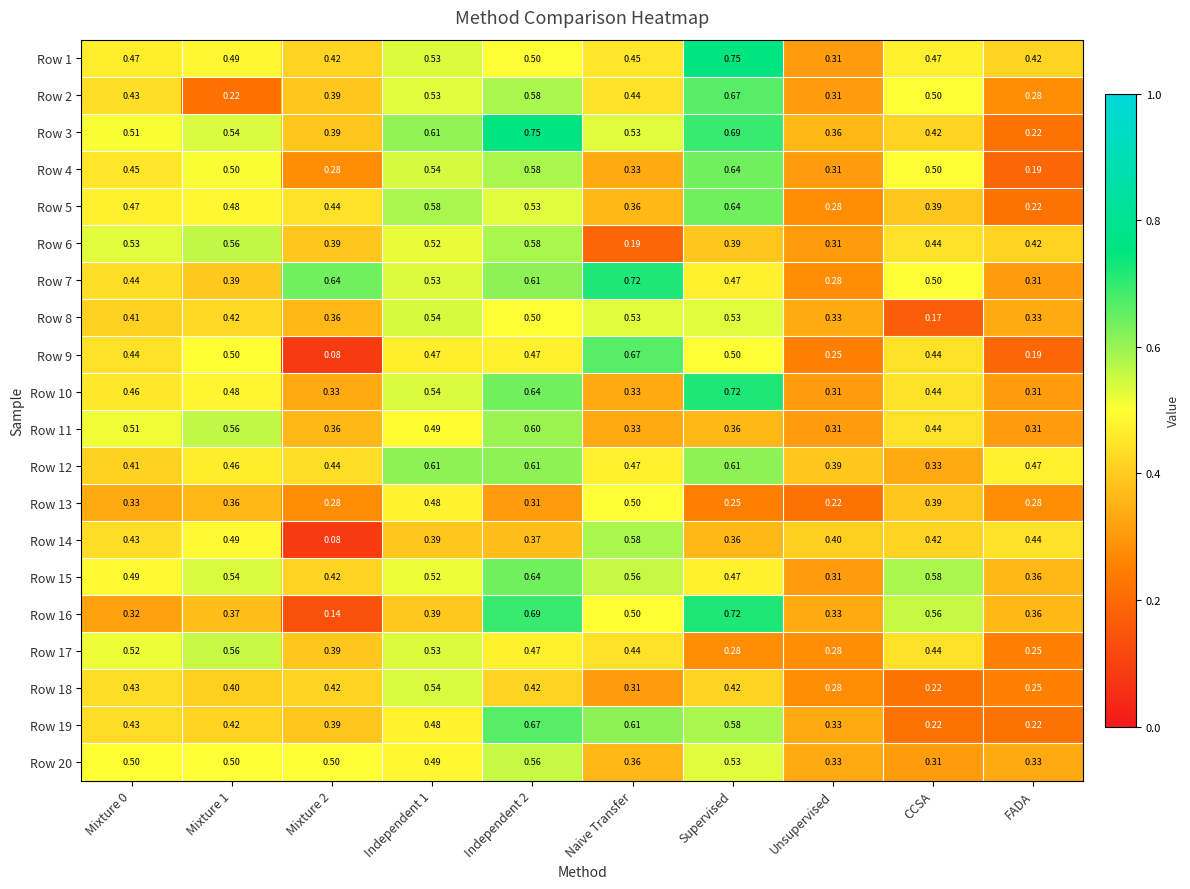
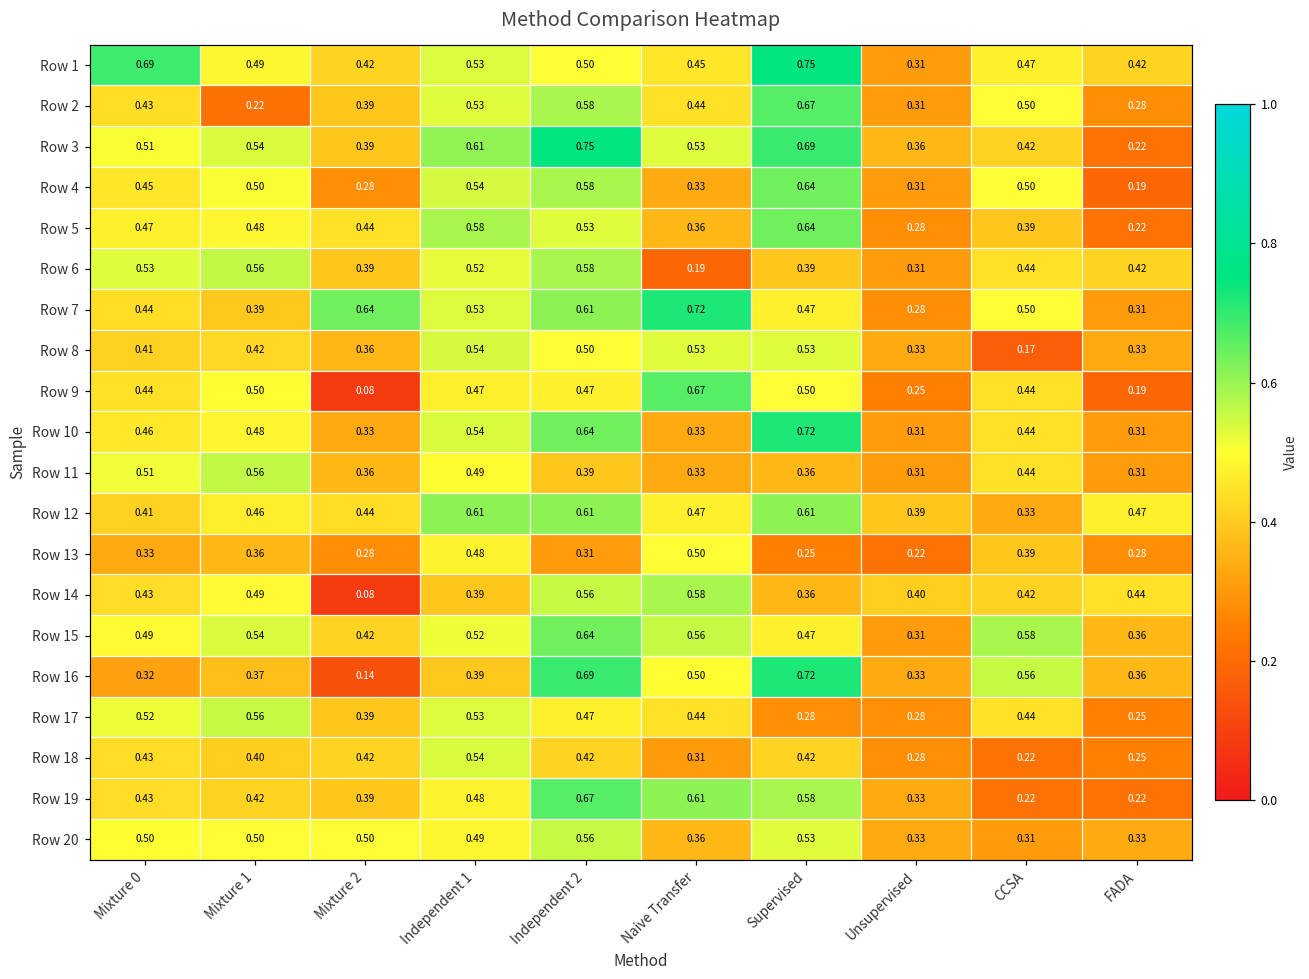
Row 1, Mixture 0: 0.47 -> 0.69
Row 11, Independent 2: 0.60 -> 0.39
Row 14, Independent 2: 0.37 -> 0.56
